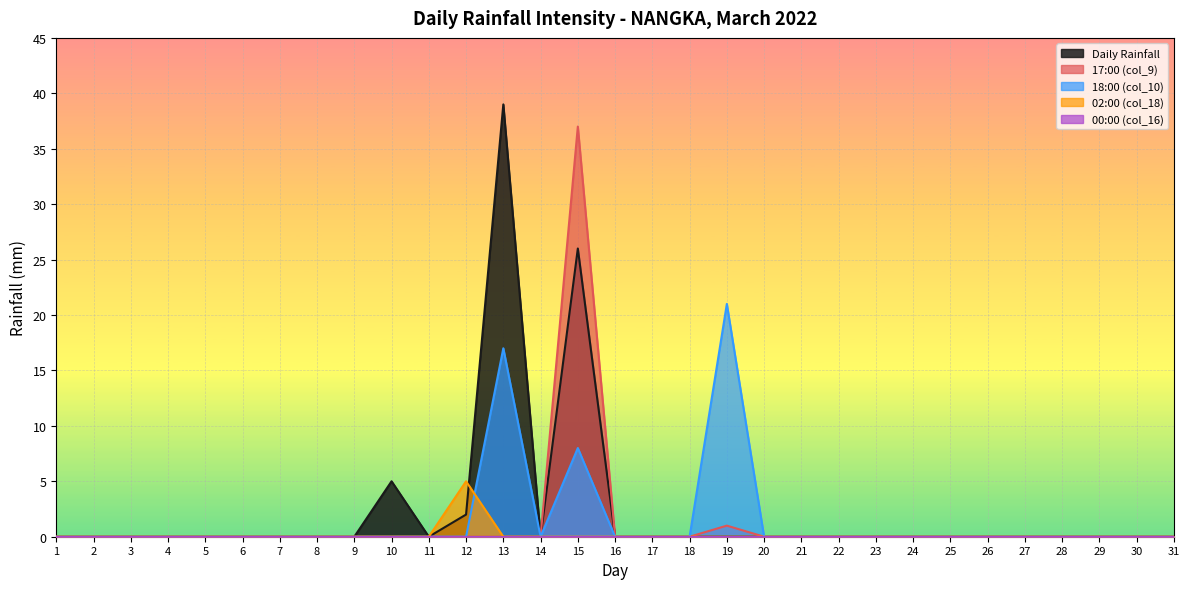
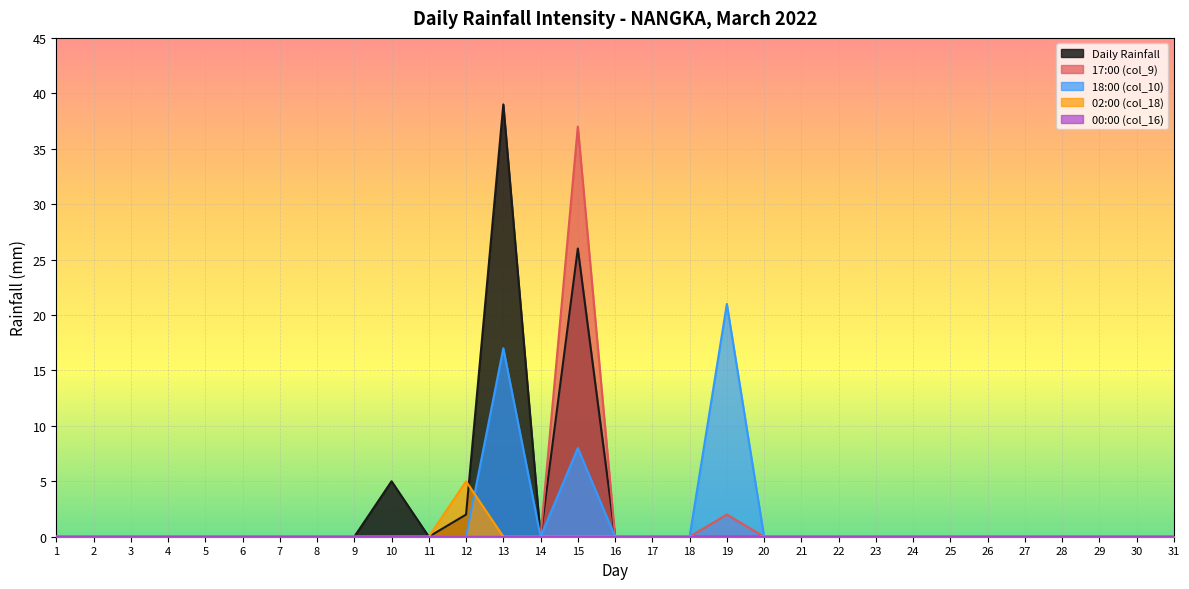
17:00 (col_9), 19: 1 -> 2
